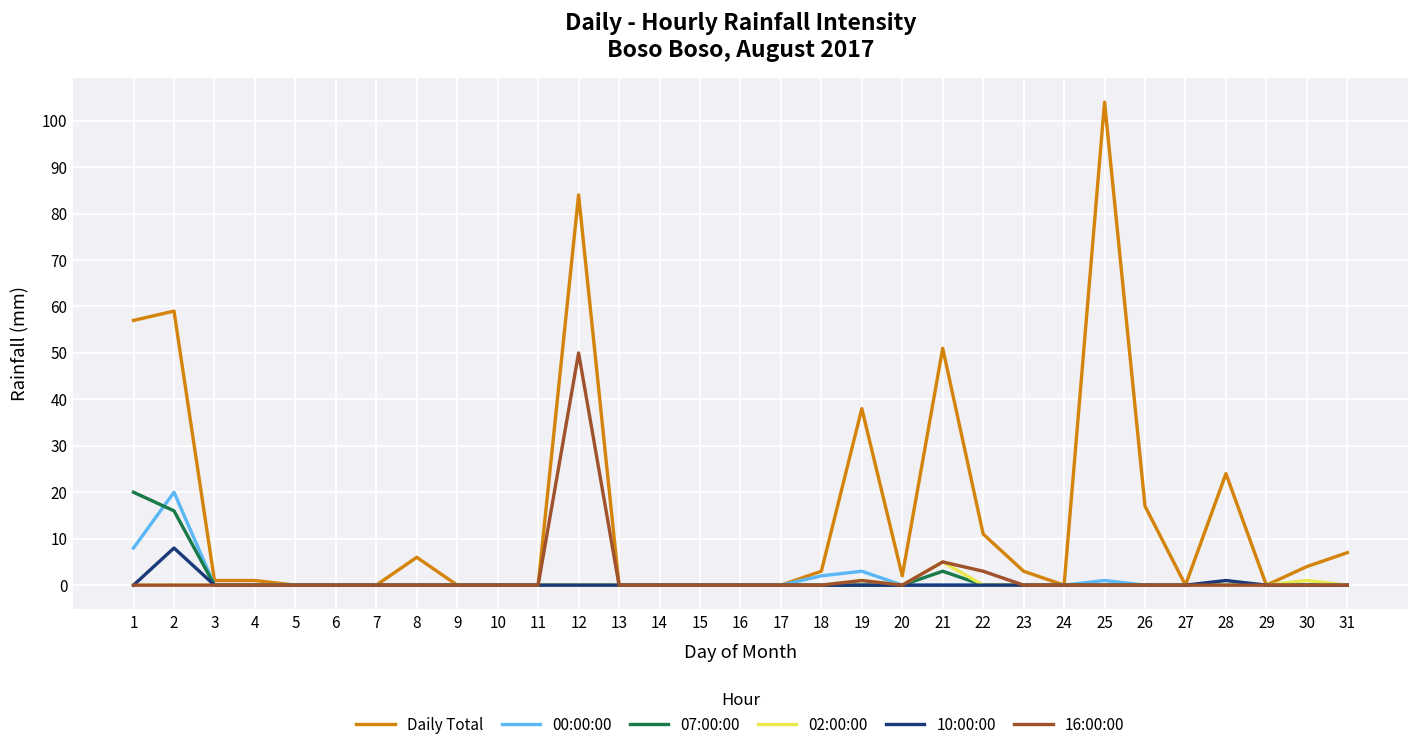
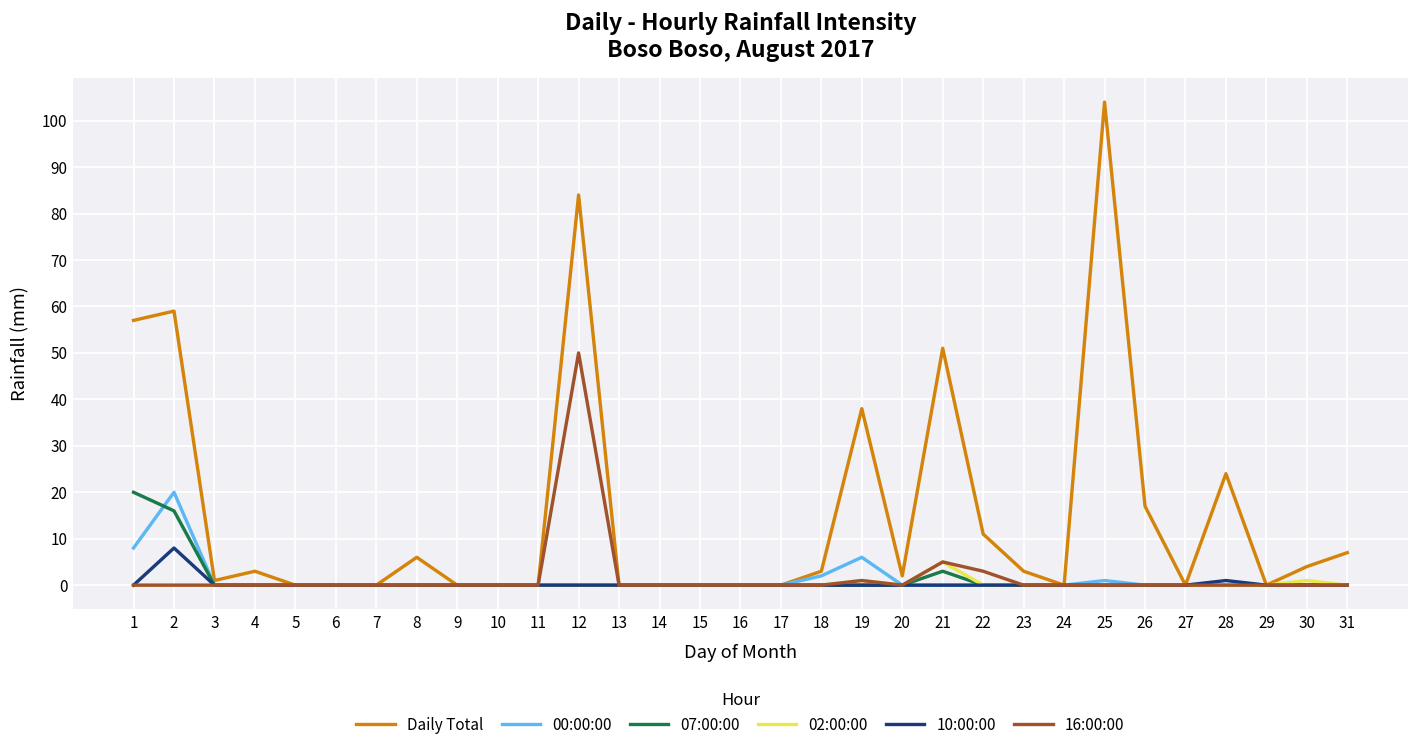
Daily Total, 4: 1 -> 3
00:00:00, 19: 3 -> 6
